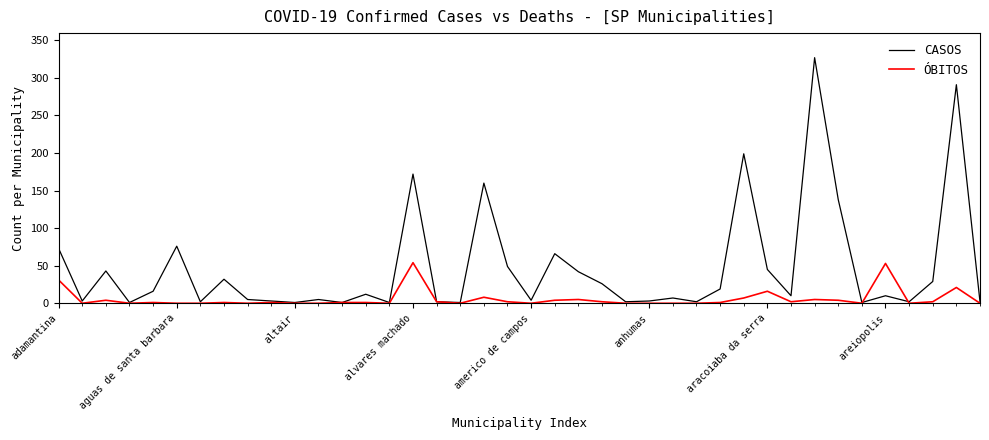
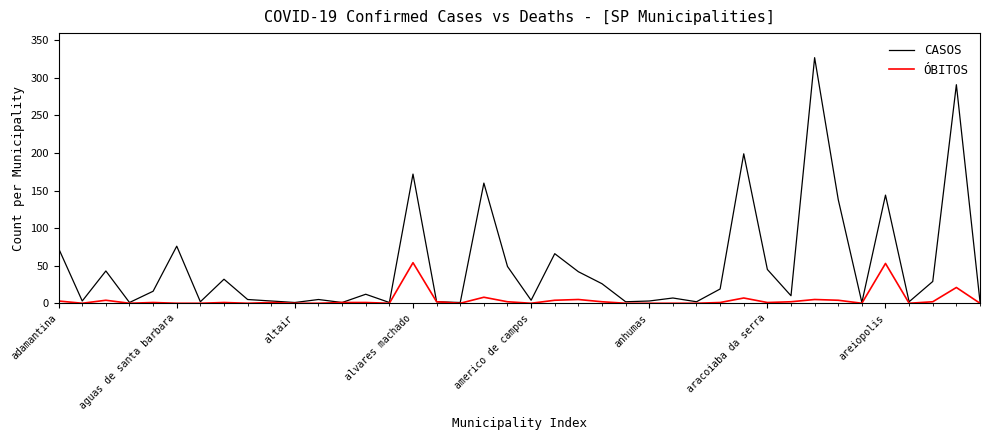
ÓBITOS, adamantina: 30 -> 0
ÓBITOS, aracoiaba da serra: 20 -> 0
CASOS, areiopolis: 10 -> 140
